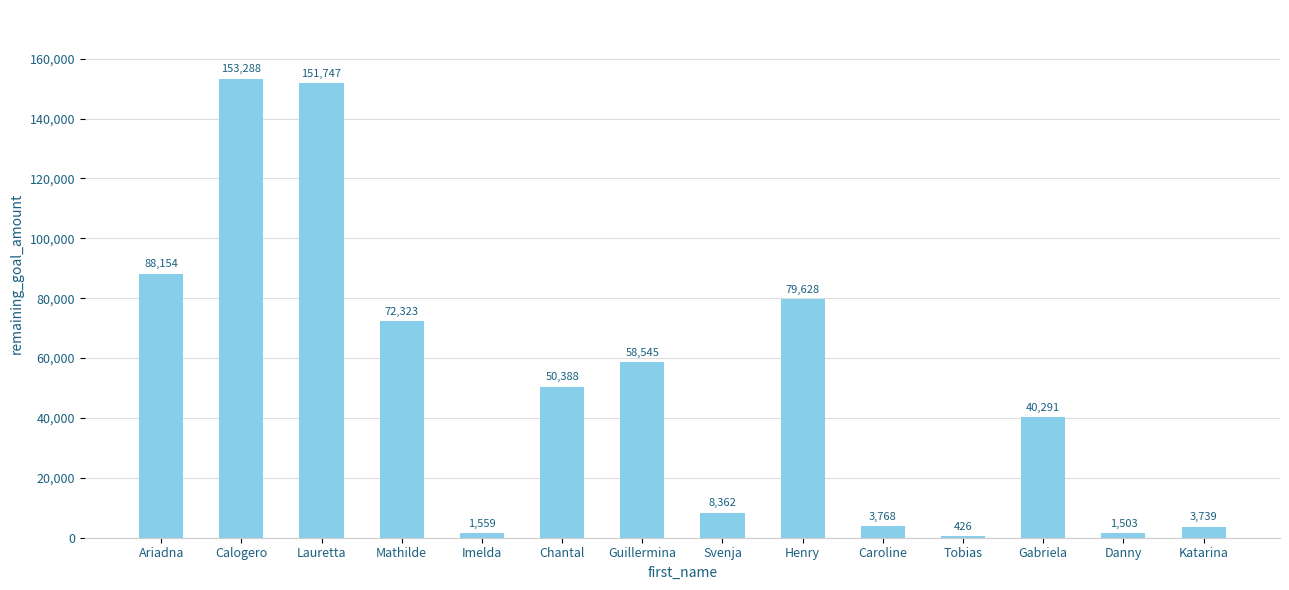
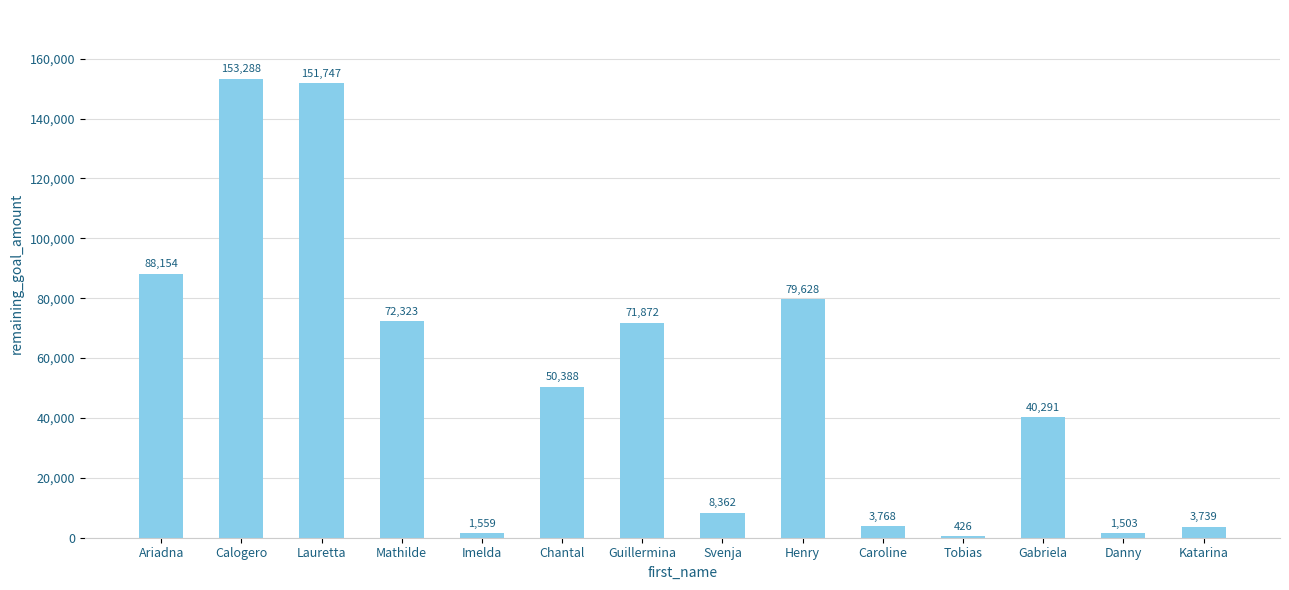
Guillermina: 58,545 -> 71,872
